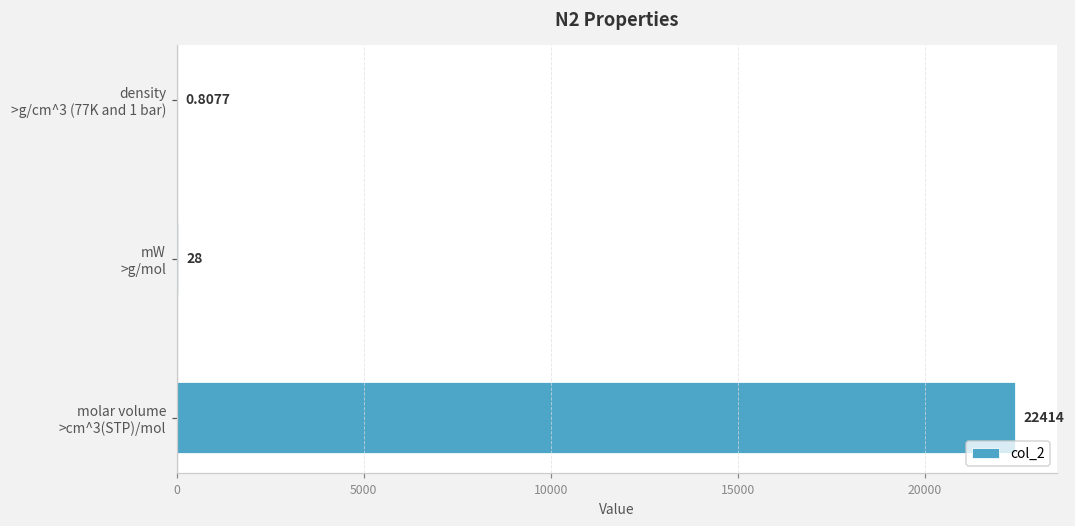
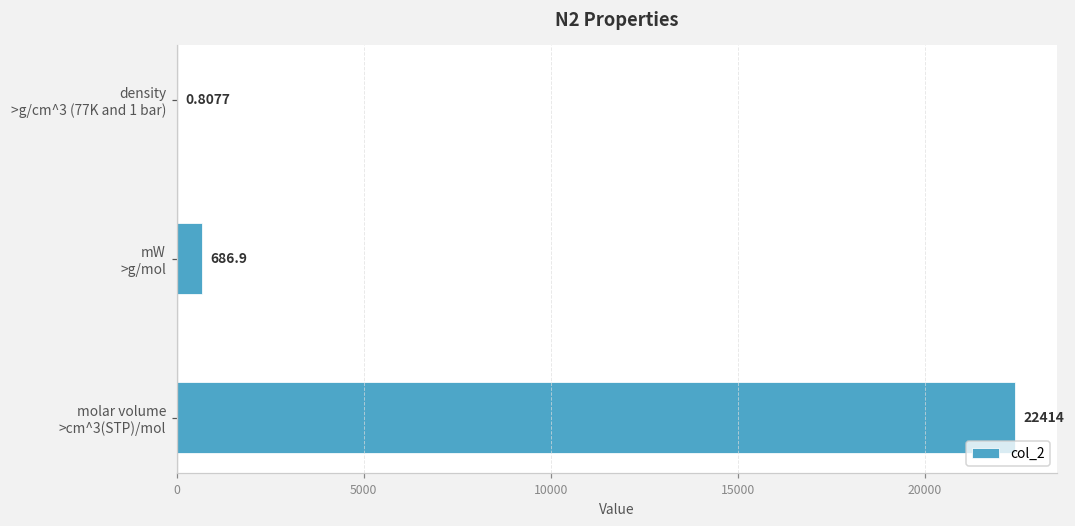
mW >g/mol: 28 -> 686.9
